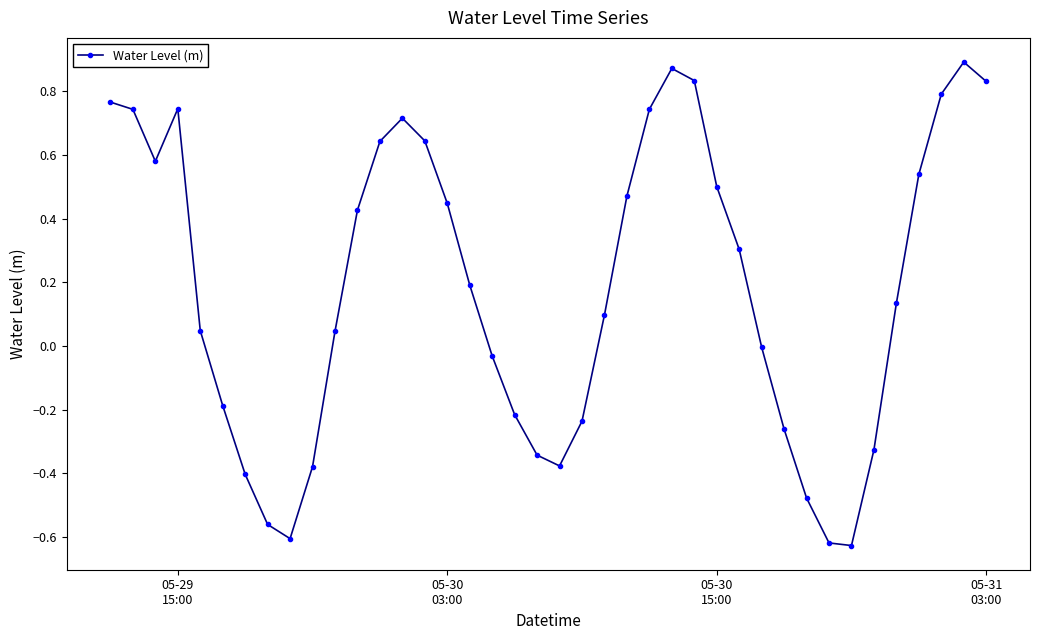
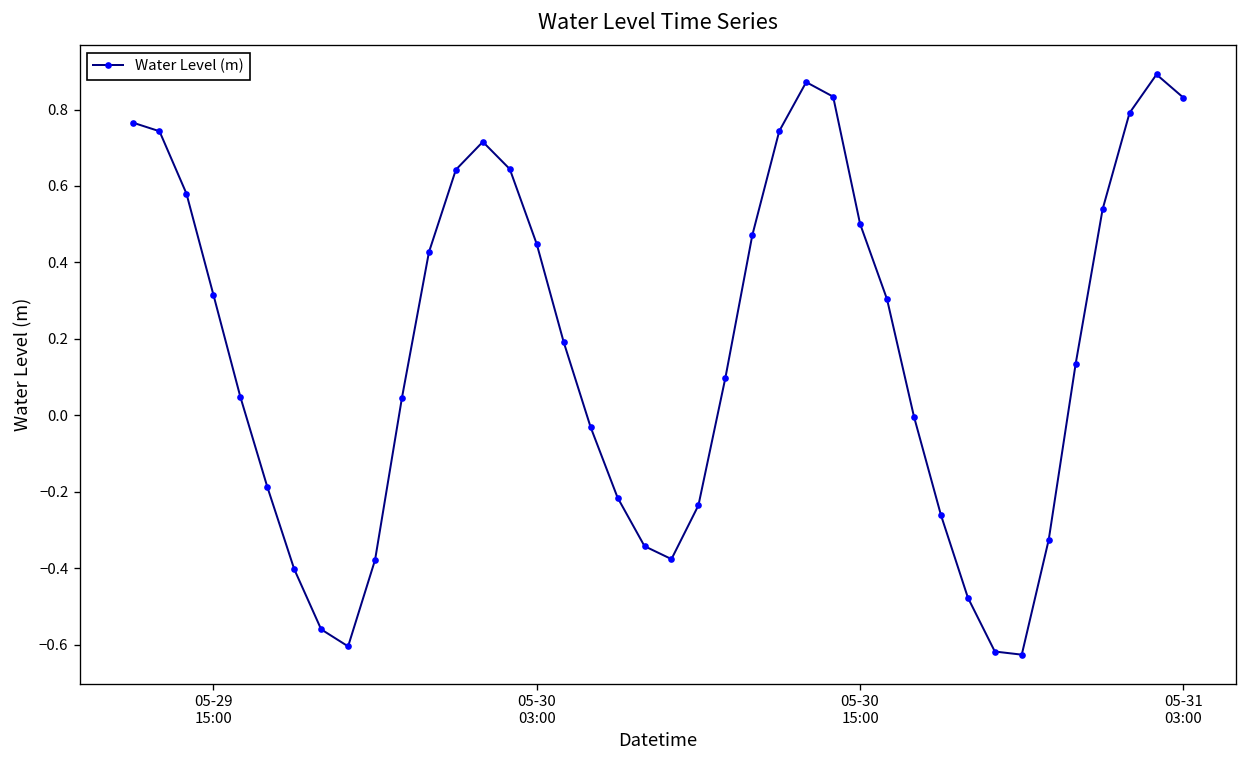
05-29 15:00: 0.75 -> 0.32
